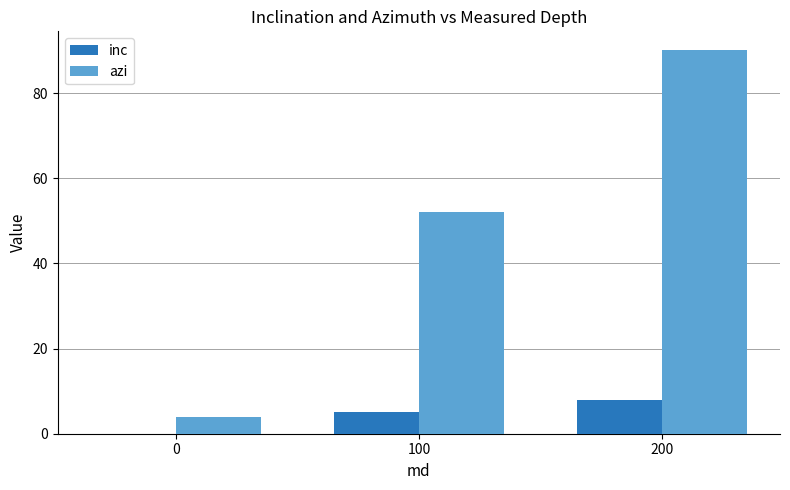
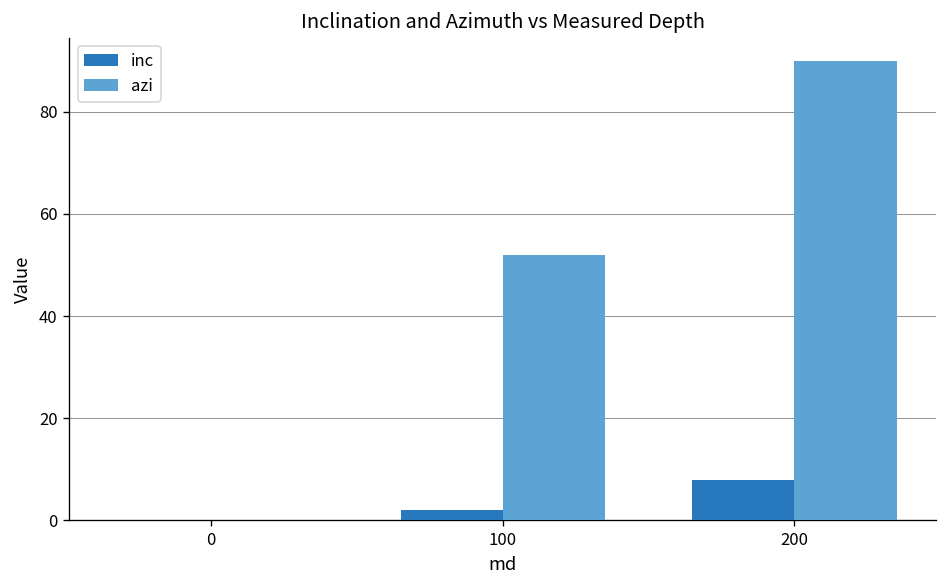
azi, 0: 4 -> 0
inc, 100: 5 -> 2
